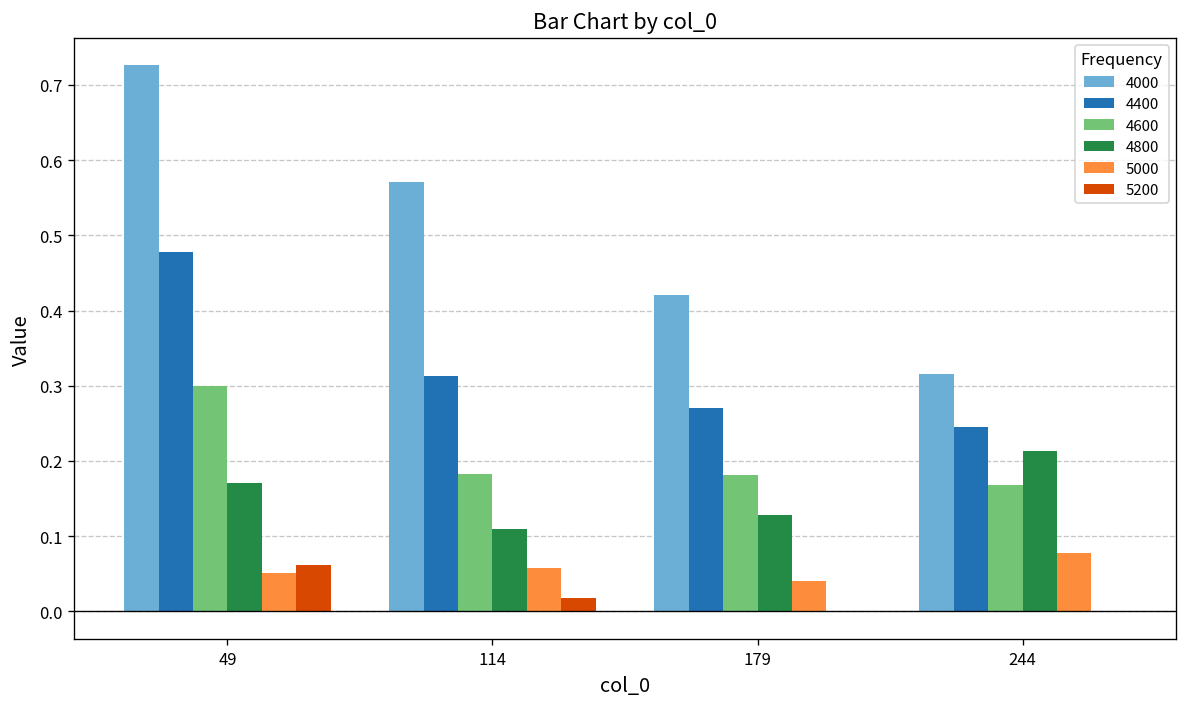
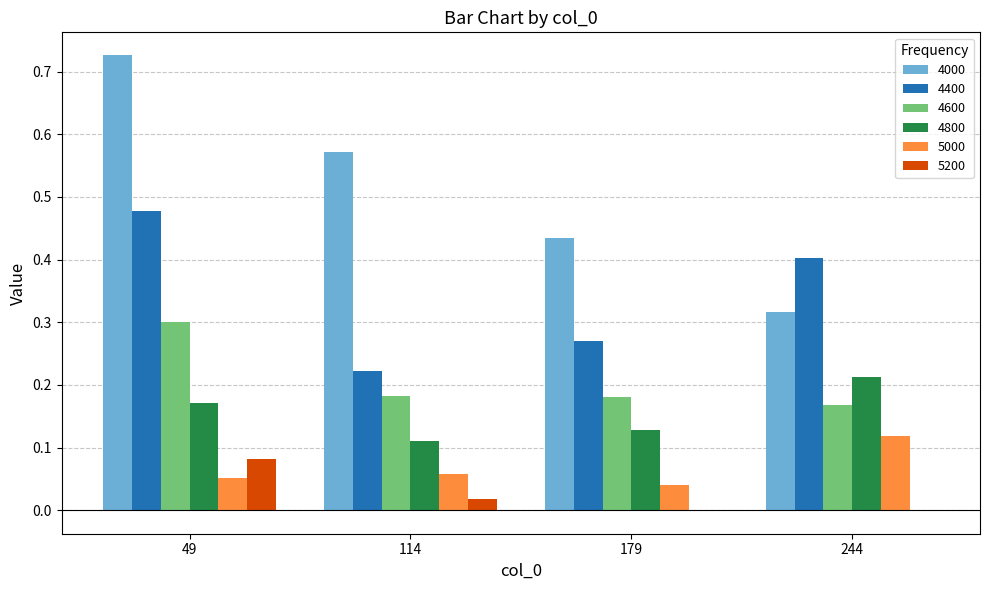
5200, 49: 0.06 -> 0.08
4400, 114: 0.31 -> 0.22
4000, 179: 0.42 -> 0.44
4400, 244: 0.25 -> 0.40
5000, 244: 0.08 -> 0.12
